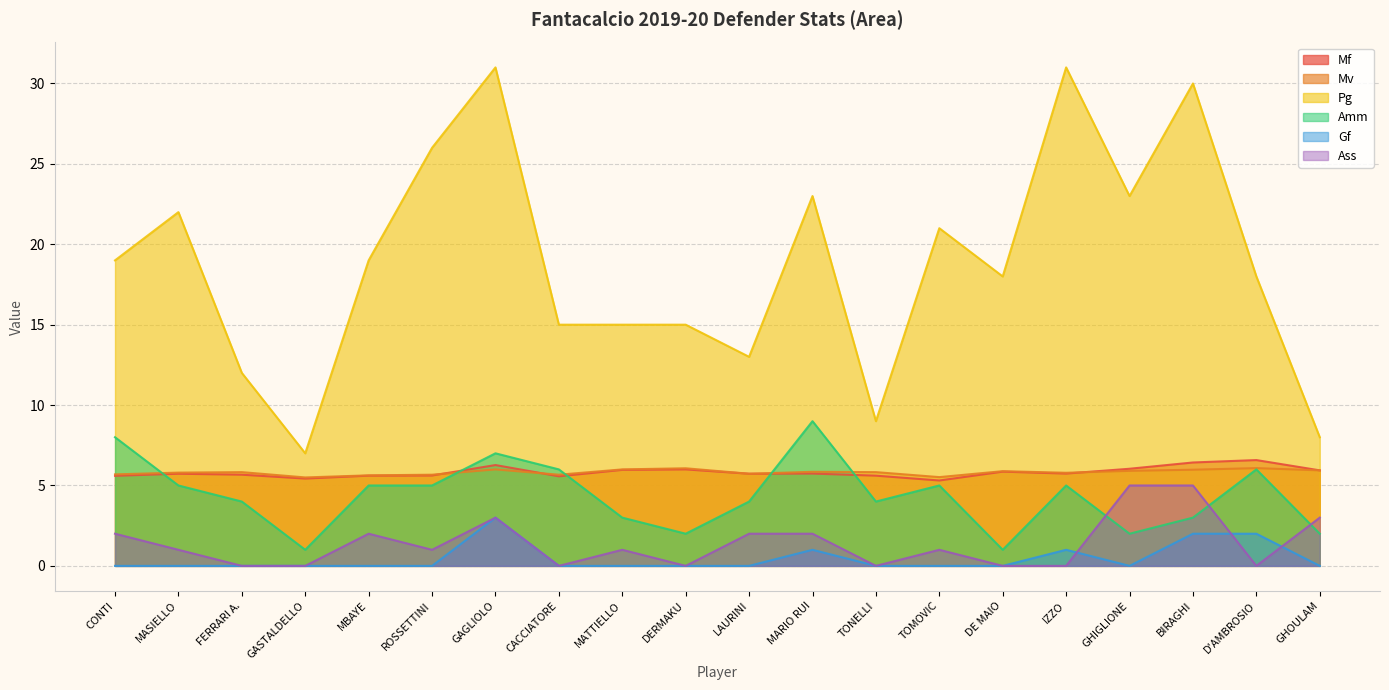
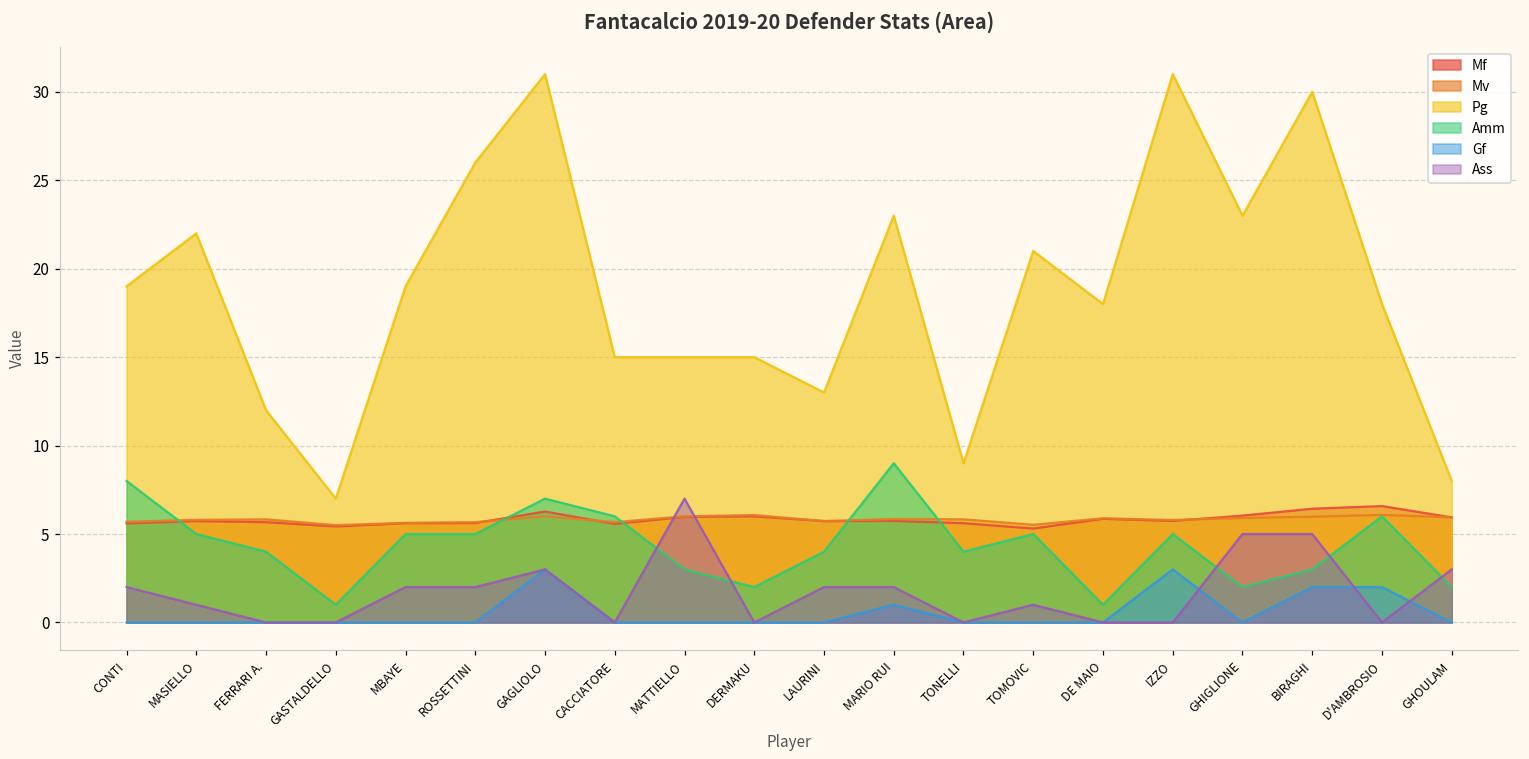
Ass, ROSSETTINI: 1 -> 2
Ass, MATTIELLO: 1 -> 7
Gf, IZZO: 1 -> 3
